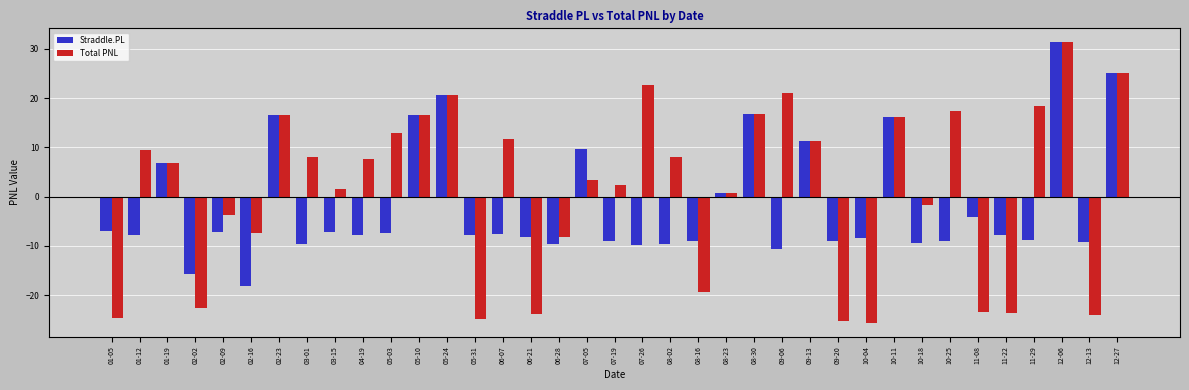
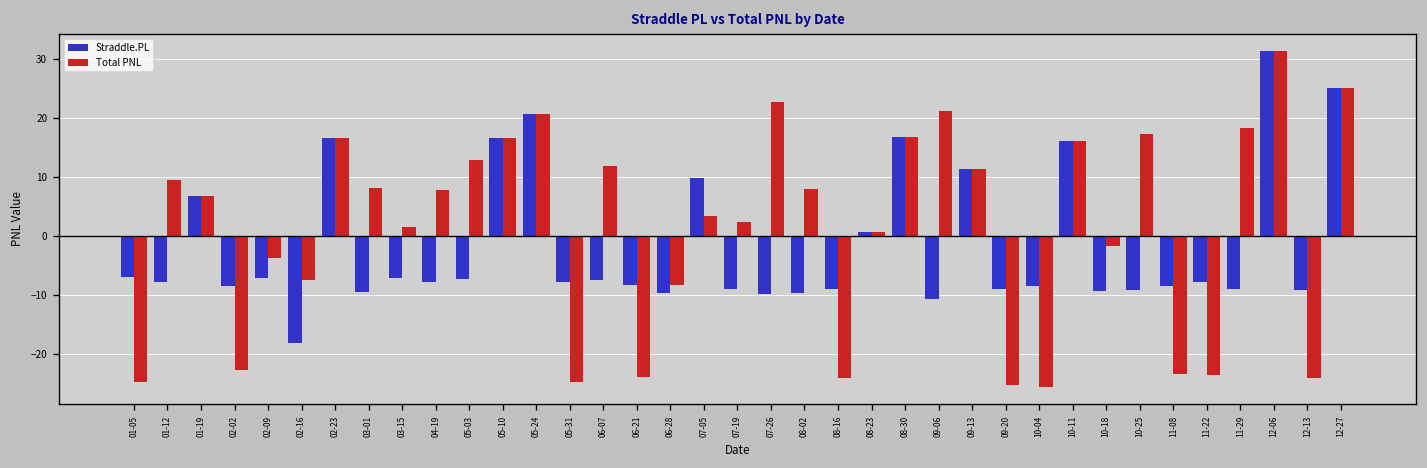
Straddle.PL, 02-02: -16 -> -8
Total PNL, 08-16: -19 -> -24
Straddle.PL, 11-08: -4 -> -8
